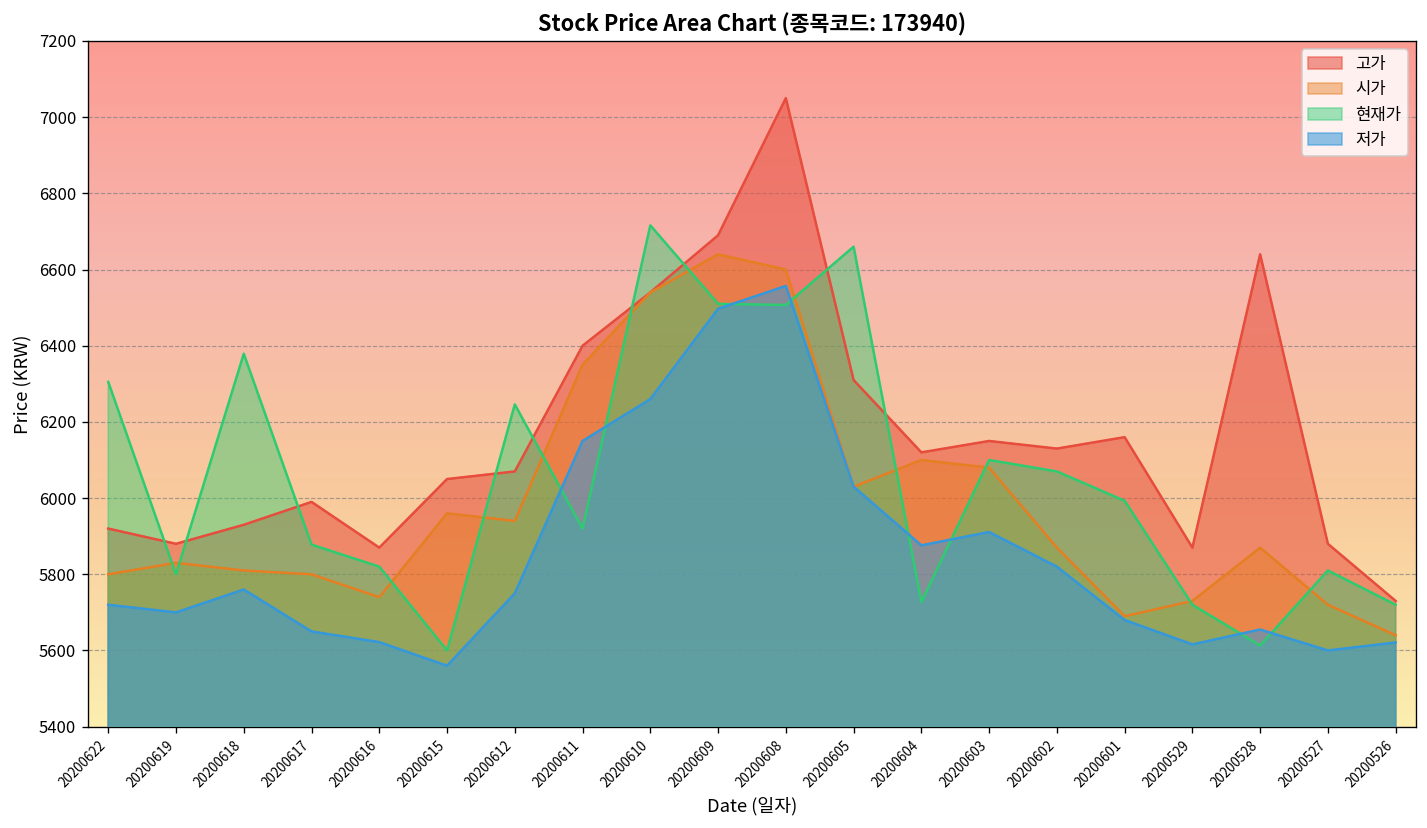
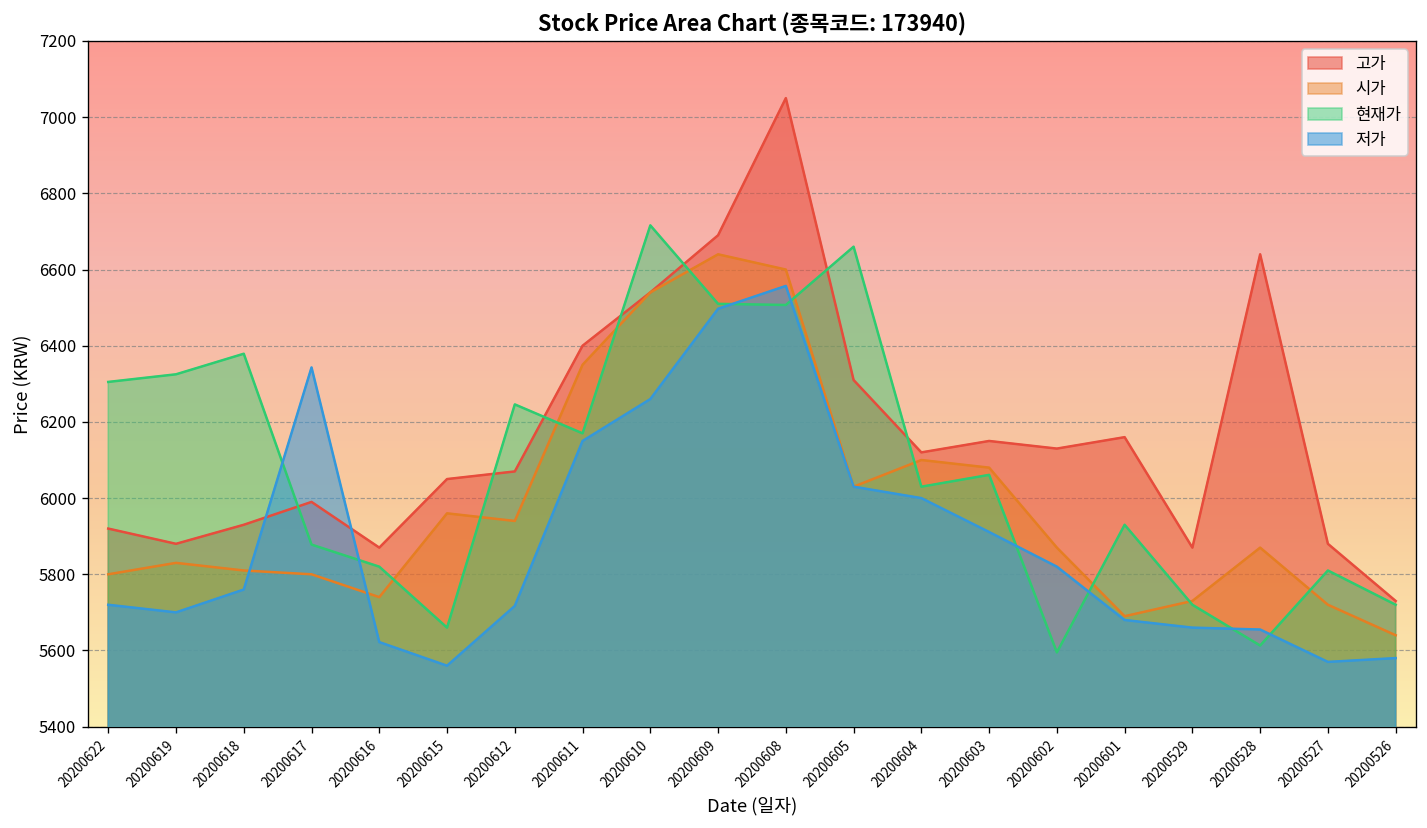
현재가, 20200619: 5800 -> 6330
저가, 20200617: 5650 -> 6340
현재가, 20200615: 5600 -> 5660
저가, 20200612: 5750 -> 5720
현재가, 20200611: 5920 -> 6170
현재가, 20200604: 5730 -> 6030
저가, 20200604: 5880 -> 6000
현재가, 20200603: 6100 -> 6060
현재가, 20200602: 6070 -> 5600
현재가, 20200601: 5990 -> 5930
저가, 20200529: 5620 -> 5660
저가, 20200527: 5600 -> 5570
저가, 20200526: 5620 -> 5580
